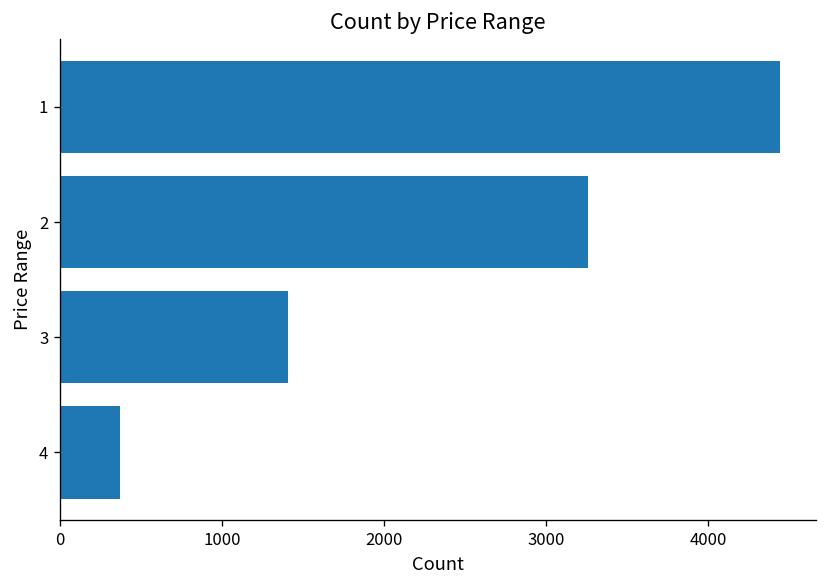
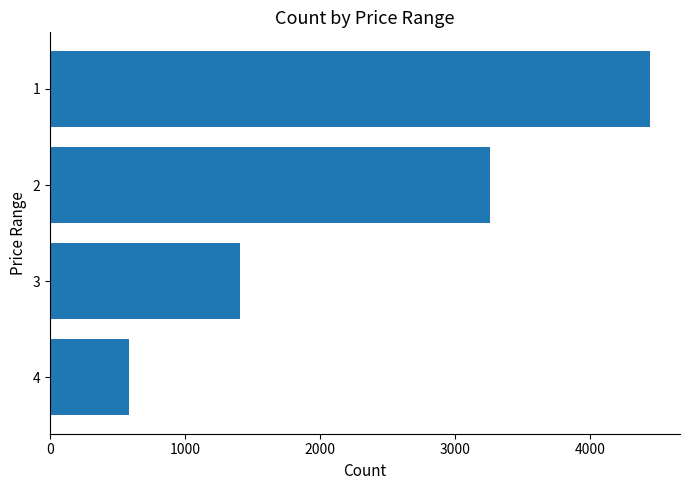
4: 370 -> 590
